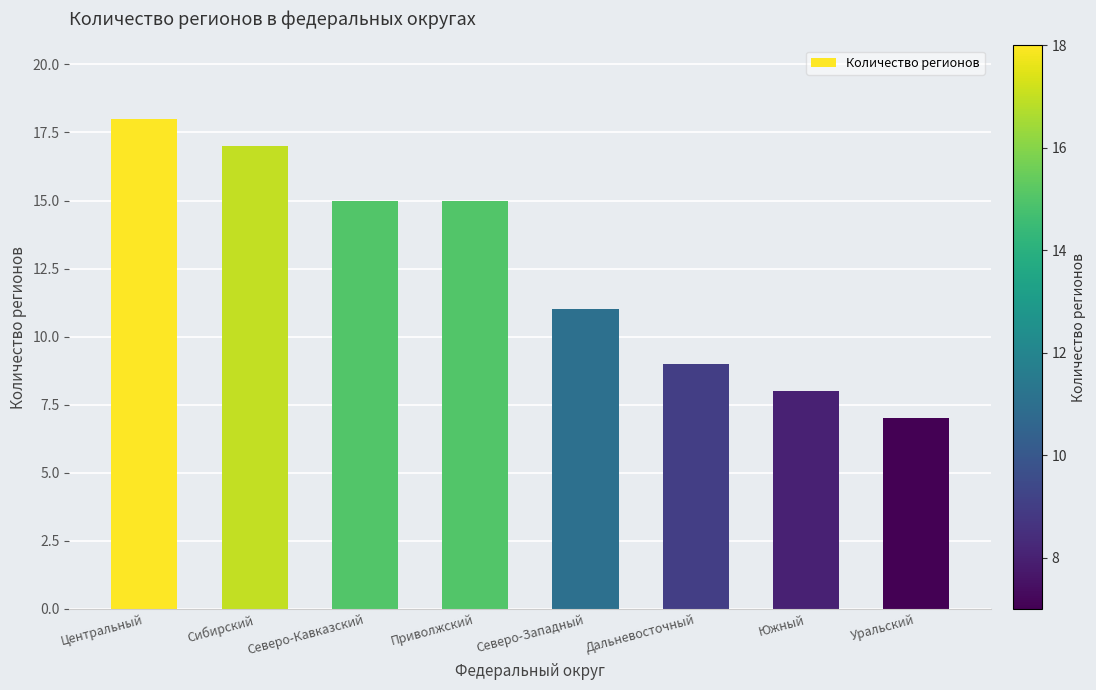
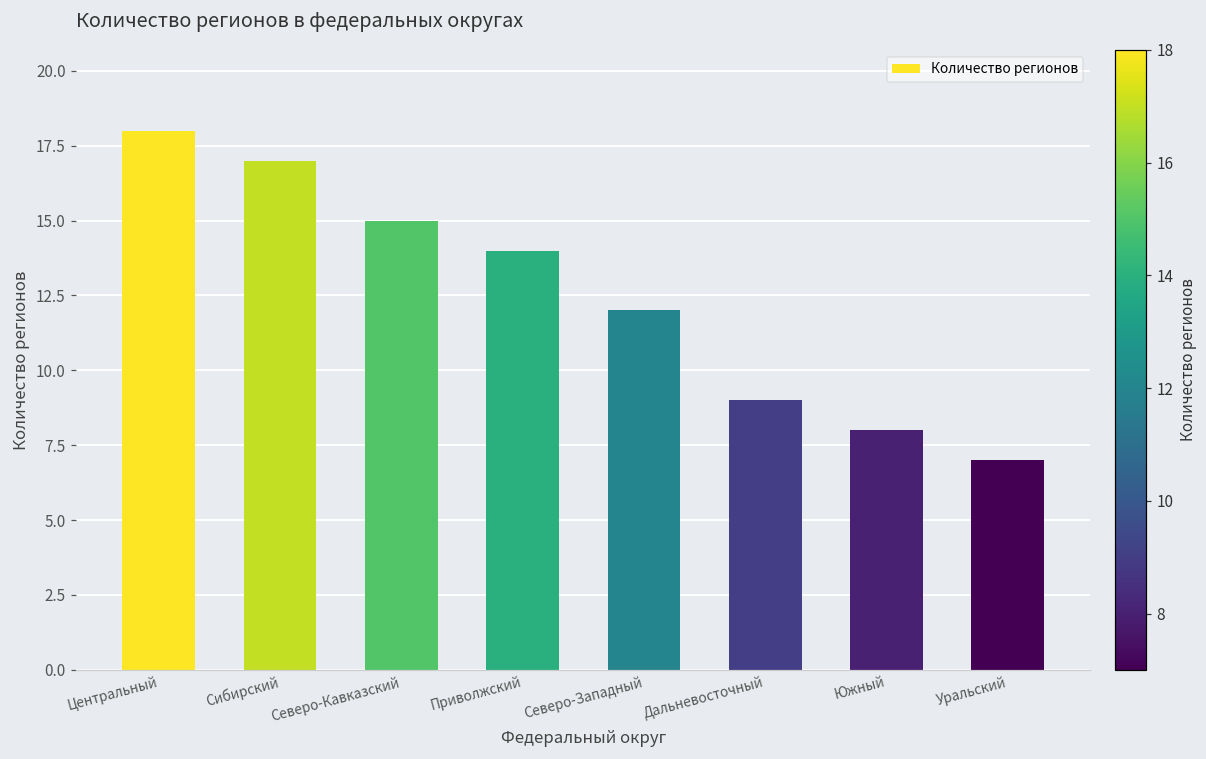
Приволжский: 15 -> 14
Северо-Западный: 11 -> 12
